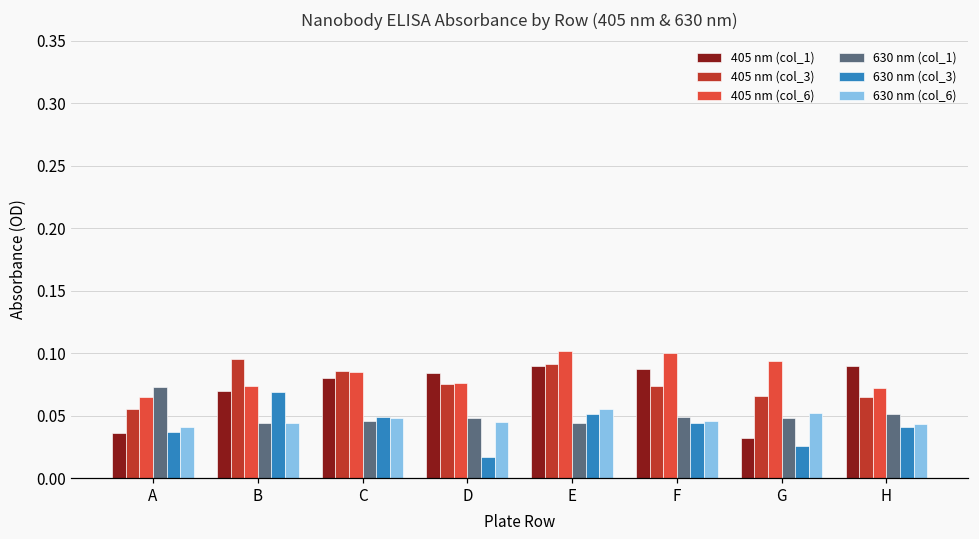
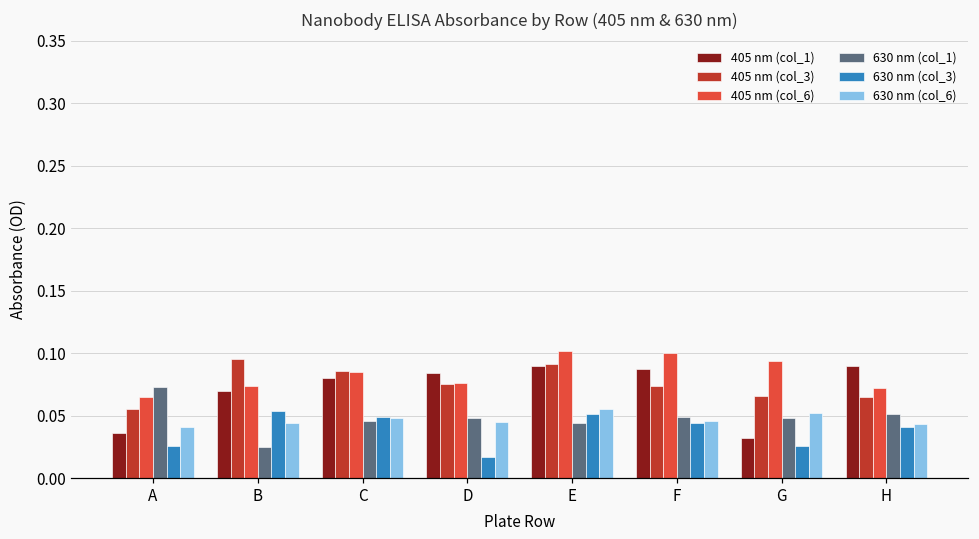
630 nm (col_3), A: 0.037 -> 0.026
630 nm (col_1), B: 0.044 -> 0.025
630 nm (col_3), B: 0.069 -> 0.054
